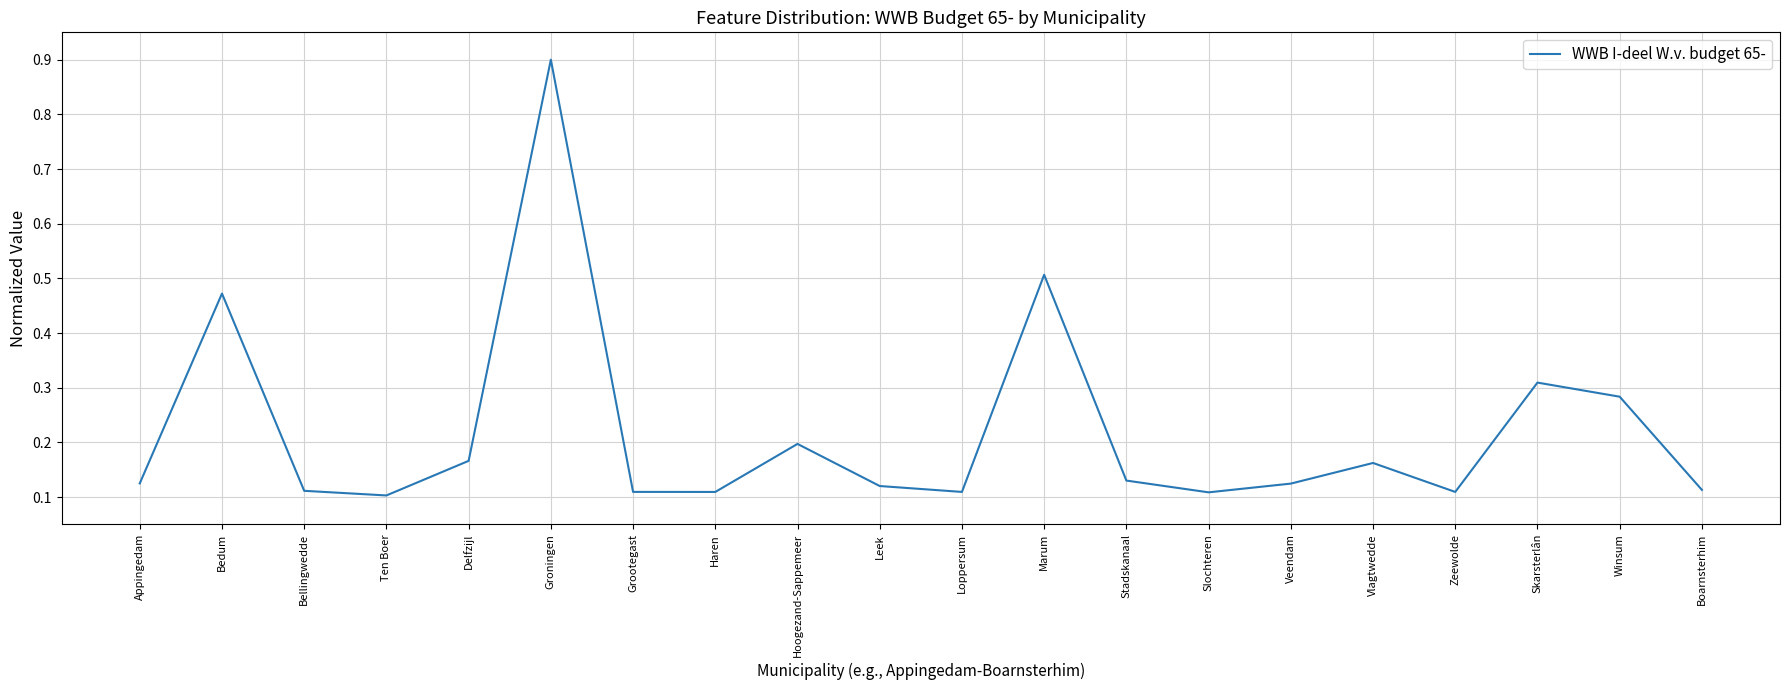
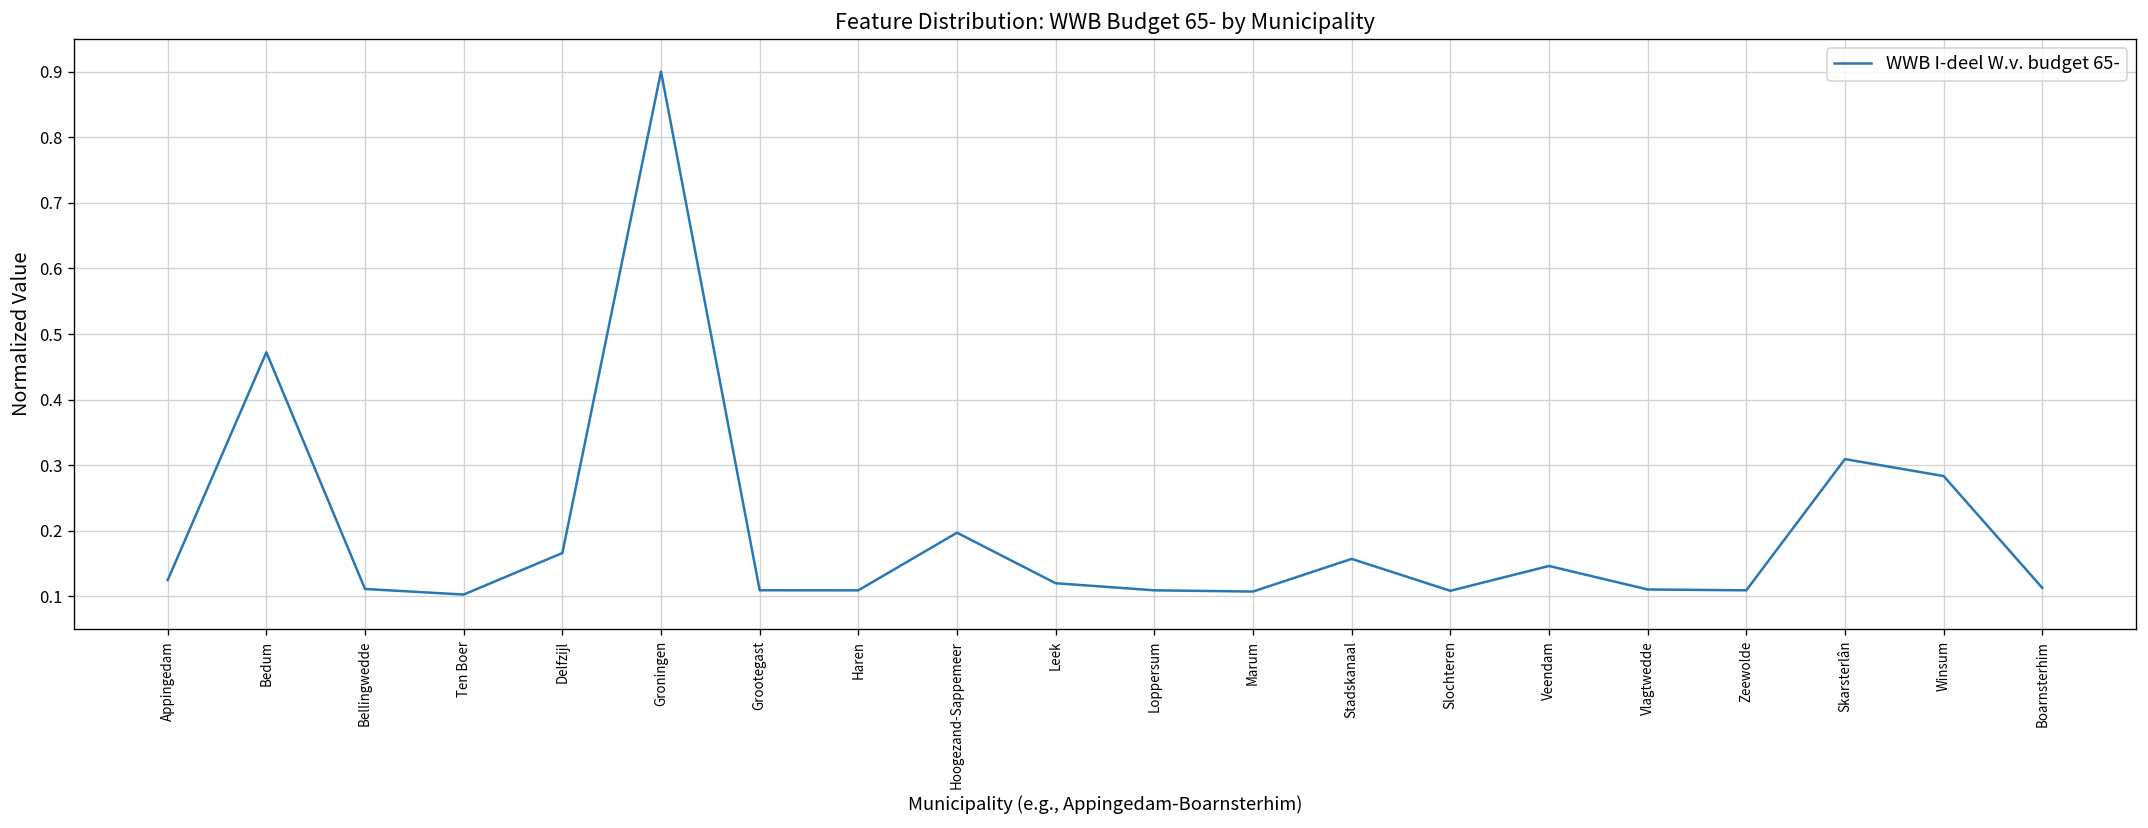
Marum: 0.51 -> 0.11
Stadskanaal: 0.13 -> 0.16
Veendam: 0.12 -> 0.15
Vlagtwedde: 0.16 -> 0.11
